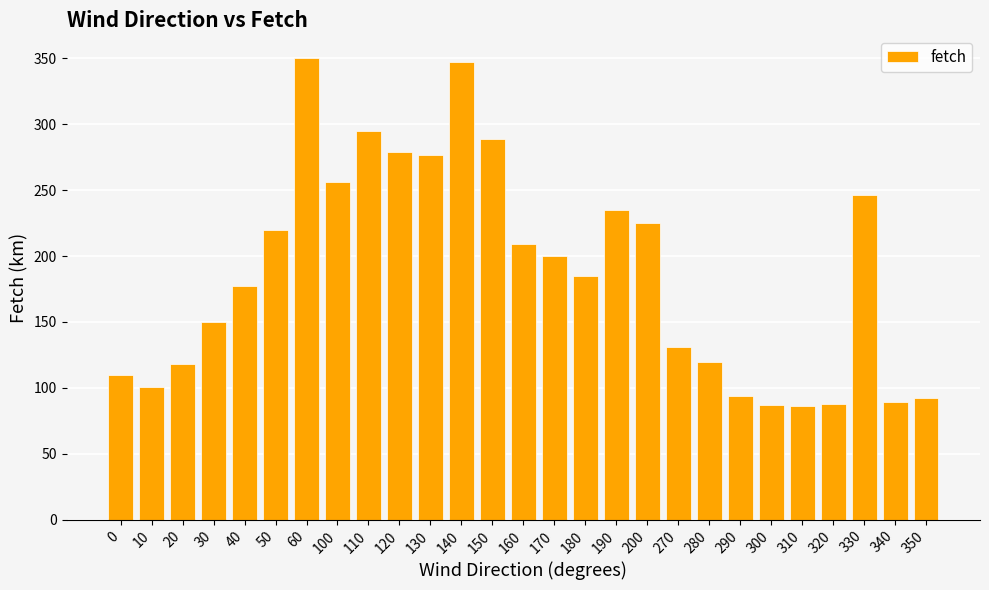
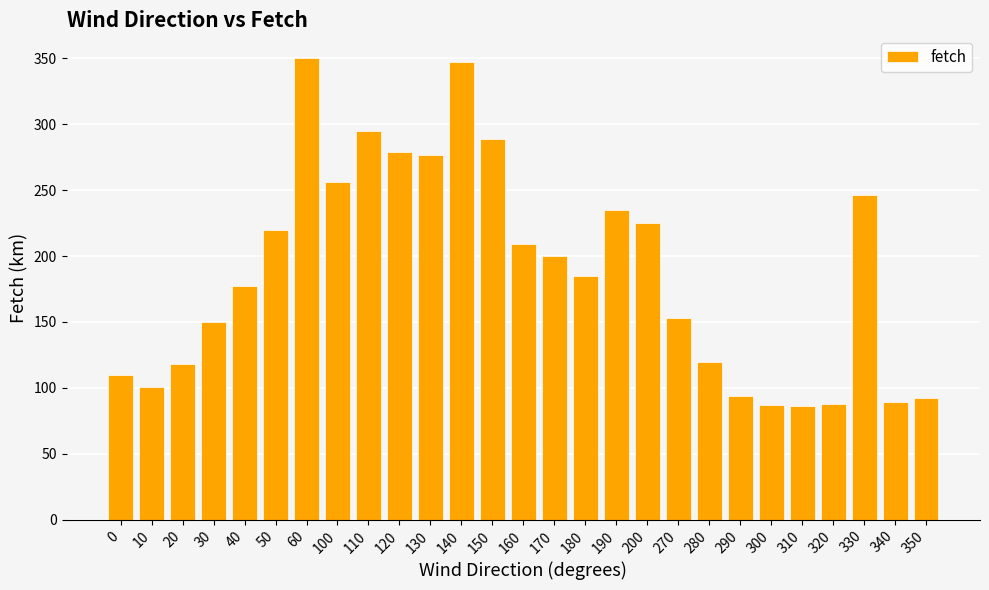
270: 131 -> 153
